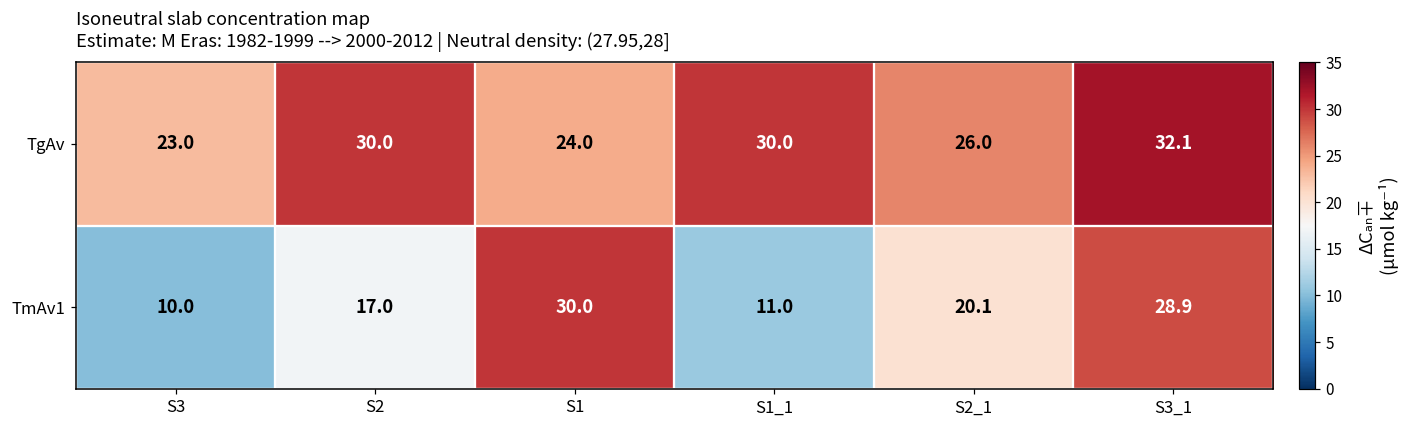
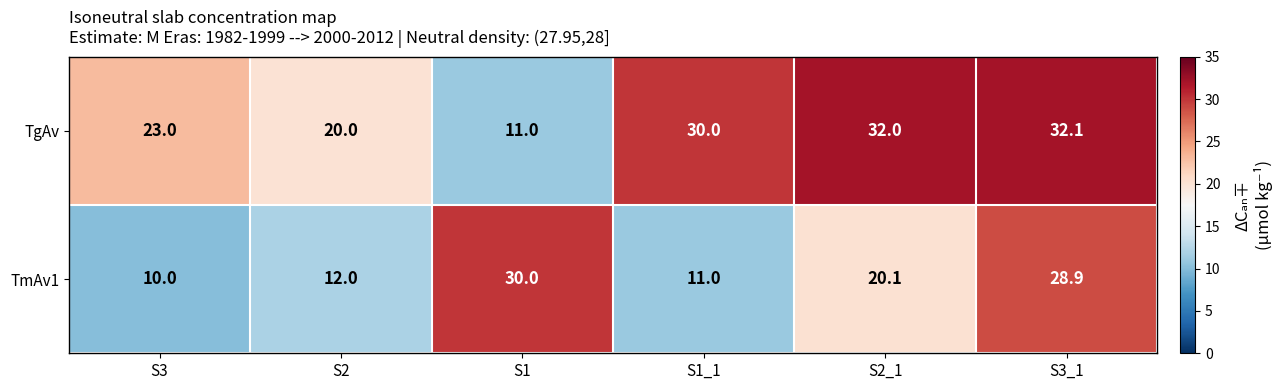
TgAv, S2: 30.0 -> 20.0
TgAv, S1: 24.0 -> 11.0
TgAv, S2_1: 26.0 -> 32.0
TmAv1, S2: 17.0 -> 12.0
